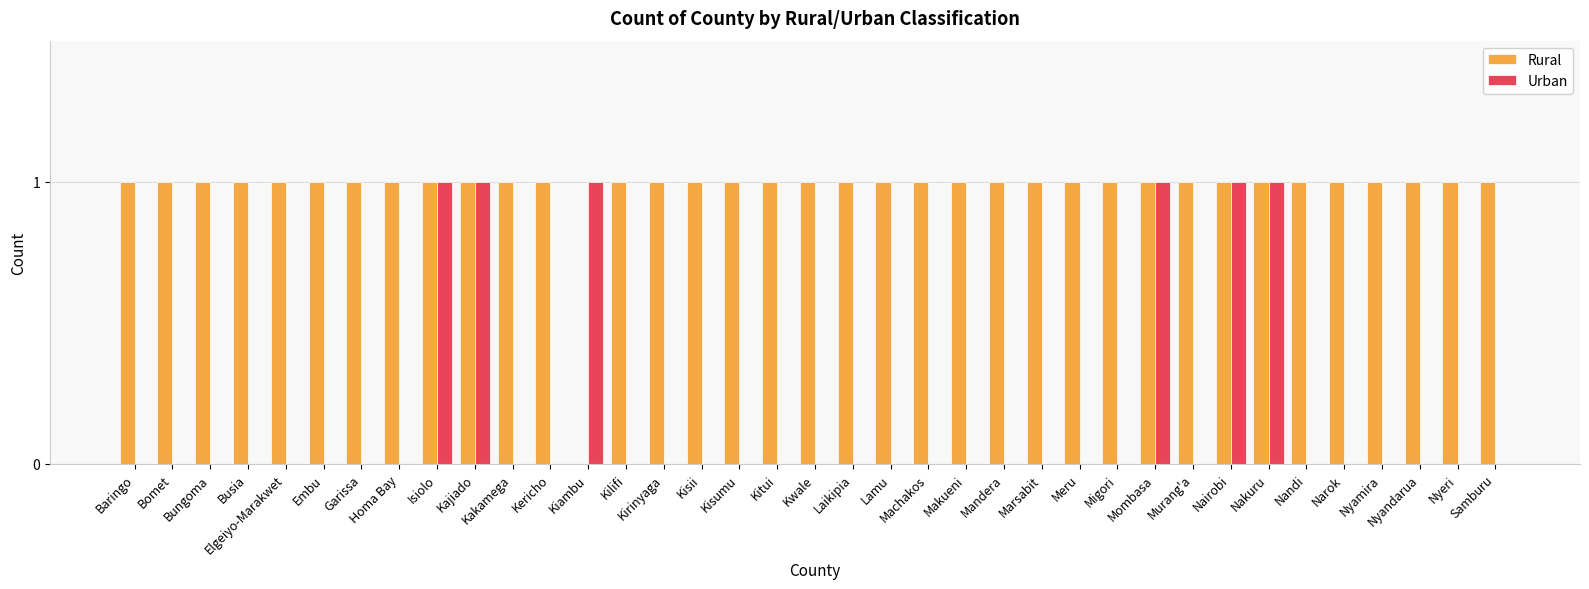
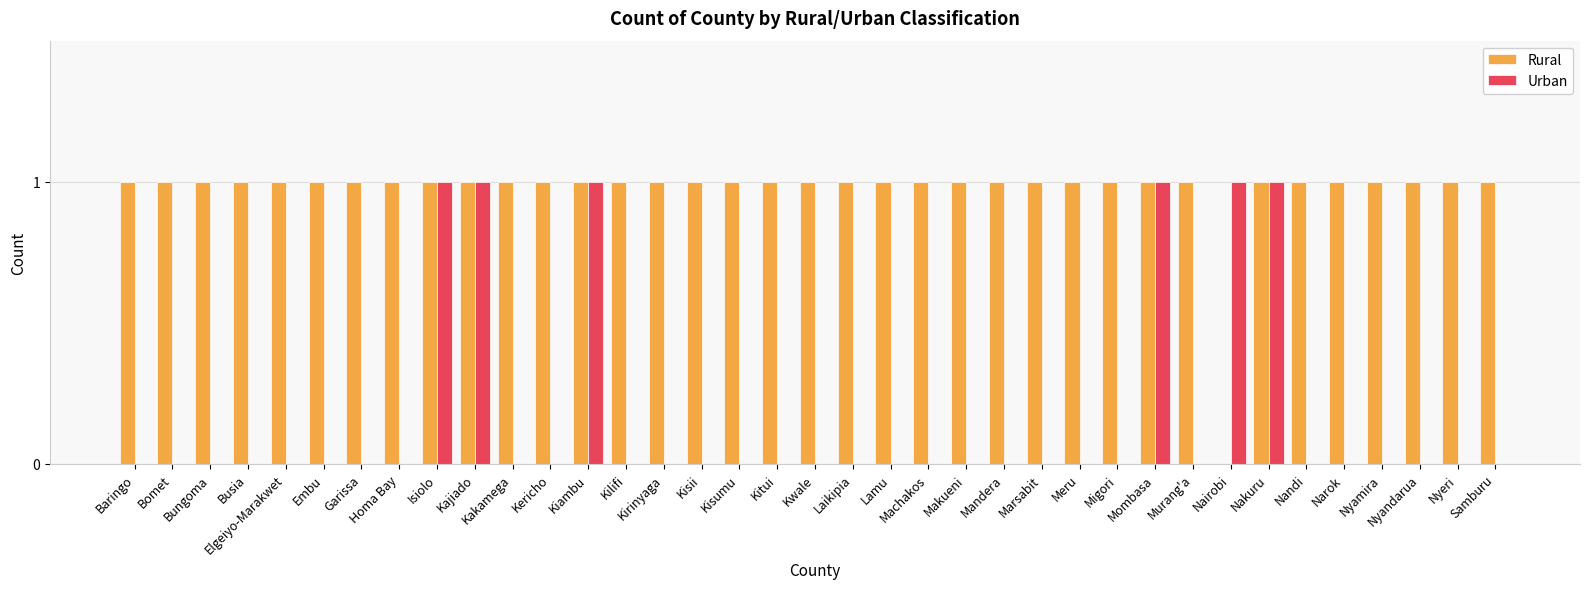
Rural, Kiambu: 0 -> 1
Rural, Nairobi: 1 -> 0
